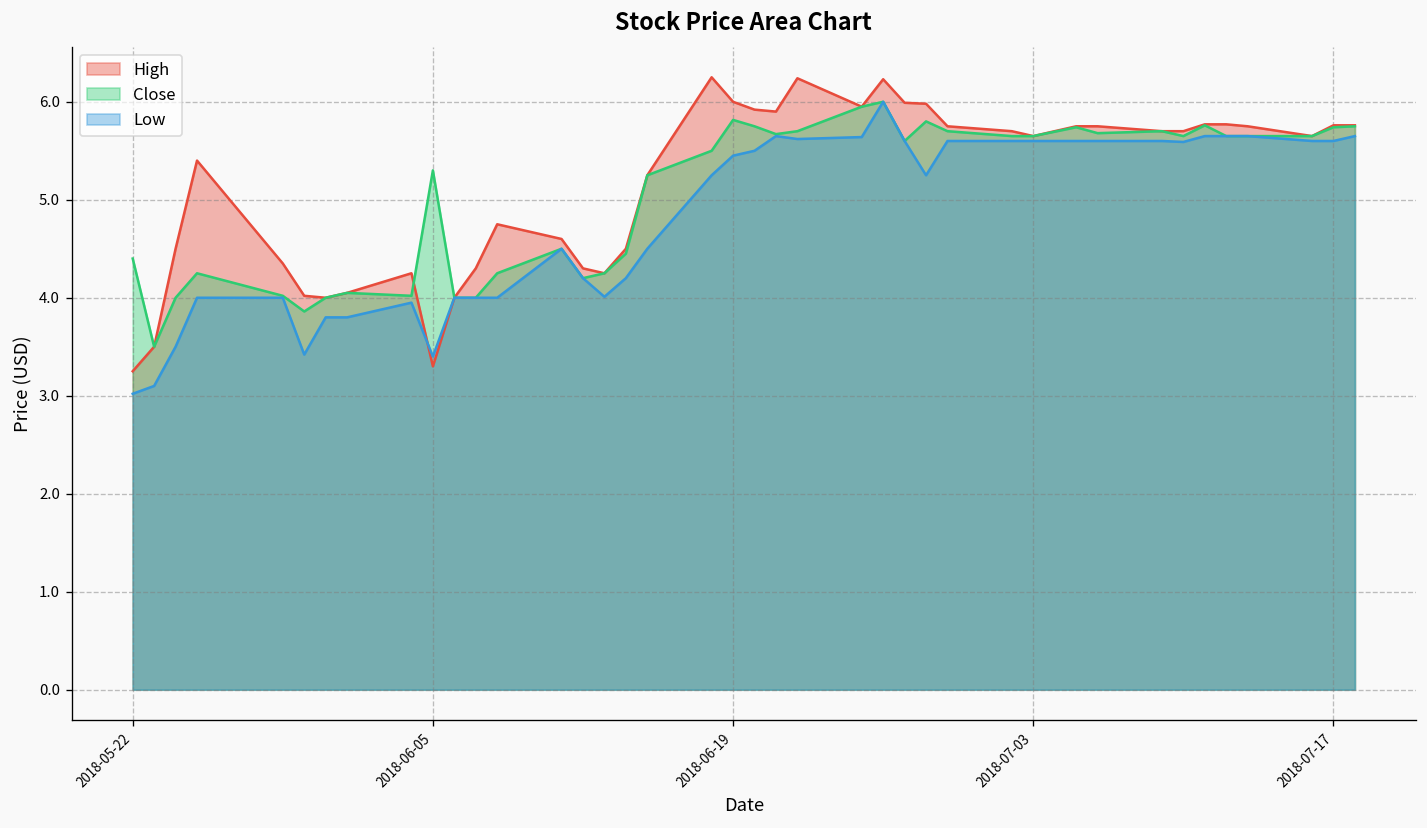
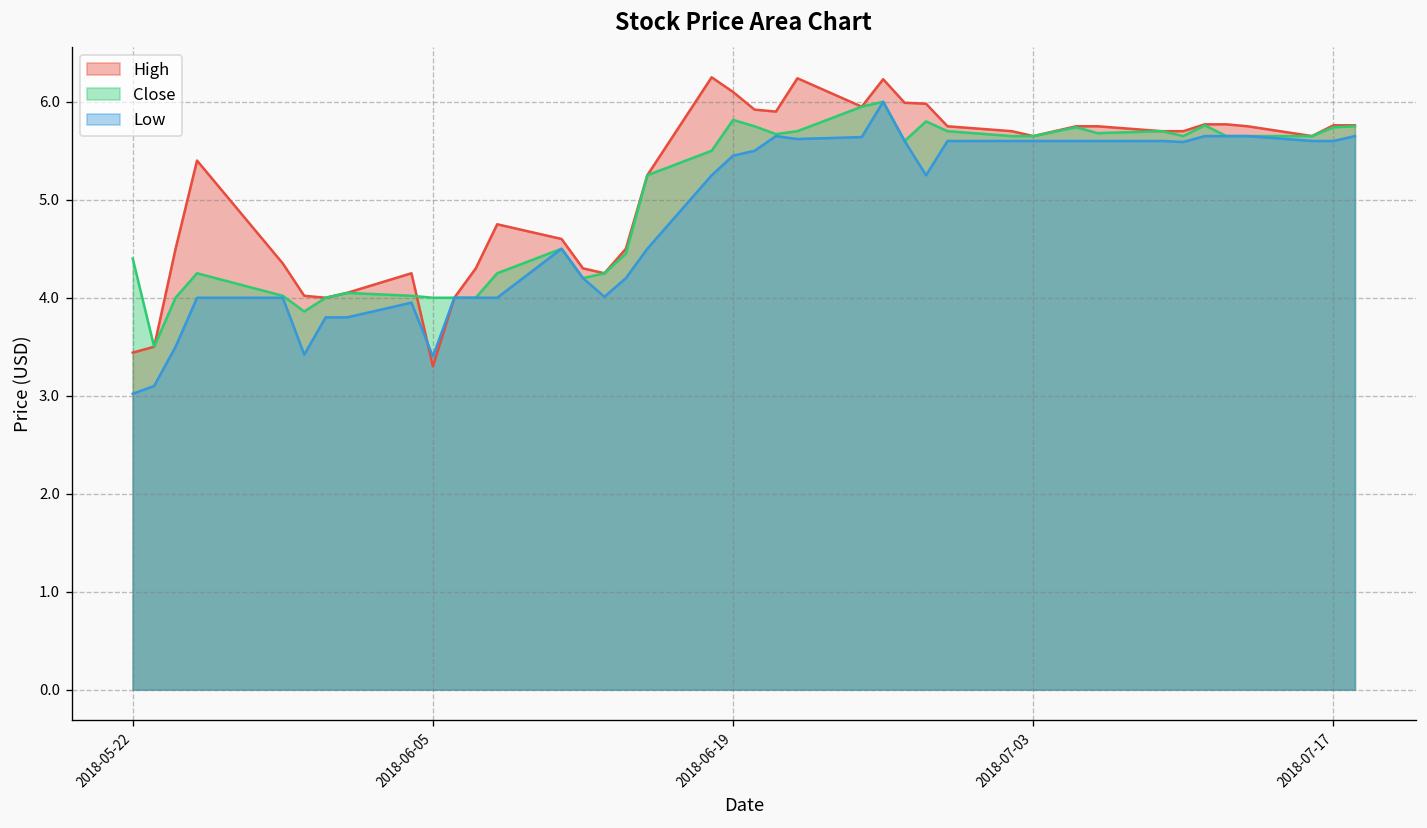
High, 2018-05-22: 3.3 -> 3.4
Close, 2018-06-05: 5.3 -> 4.0
High, 2018-06-19: 6.0 -> 6.1
